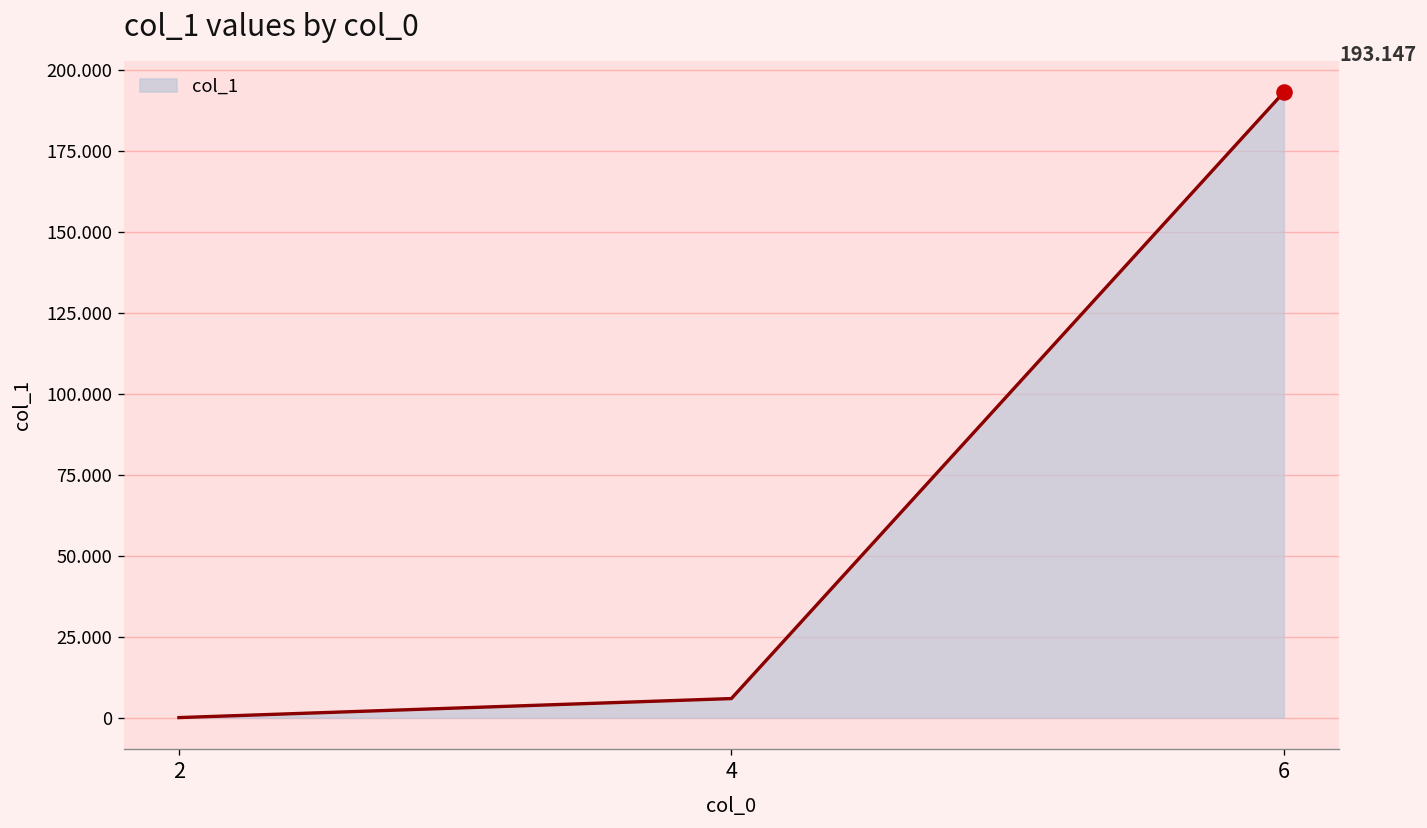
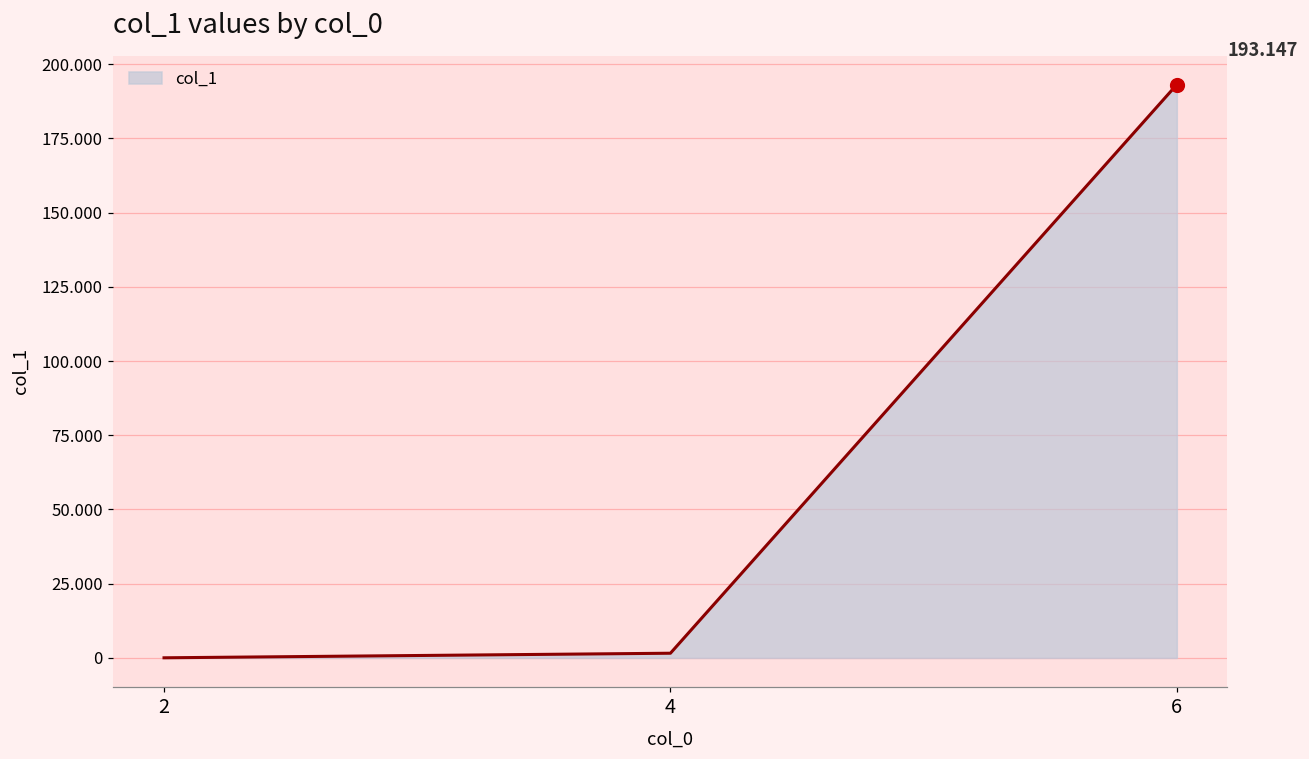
col_1, 4: 6 -> 2
